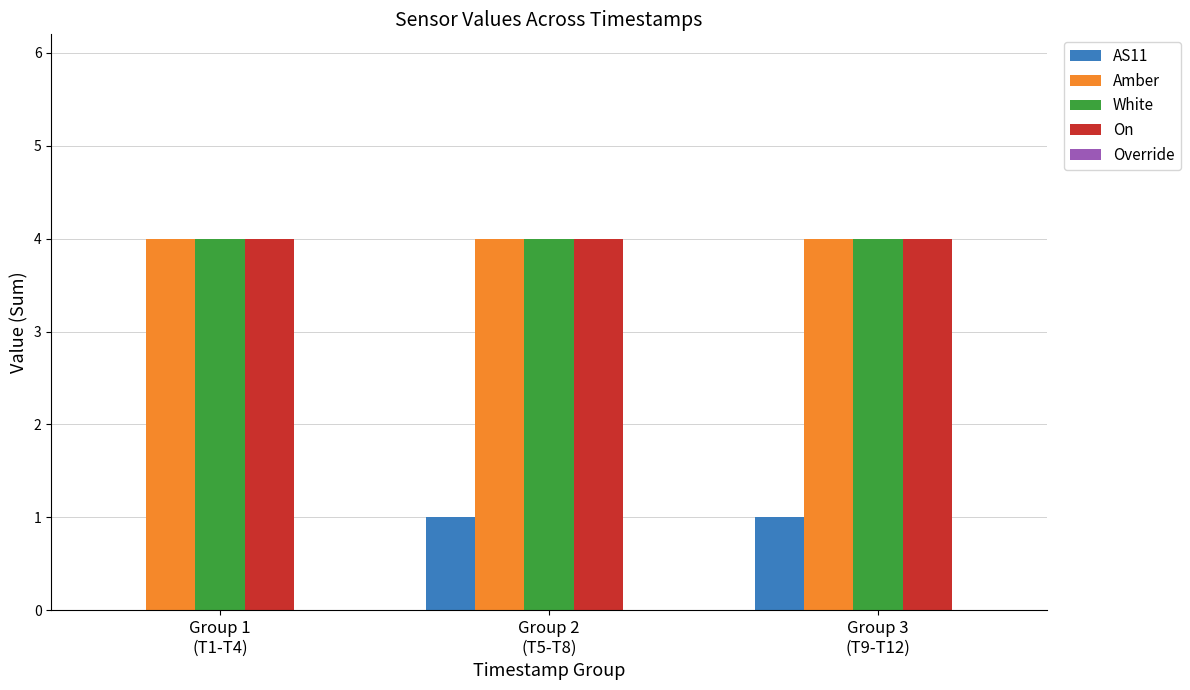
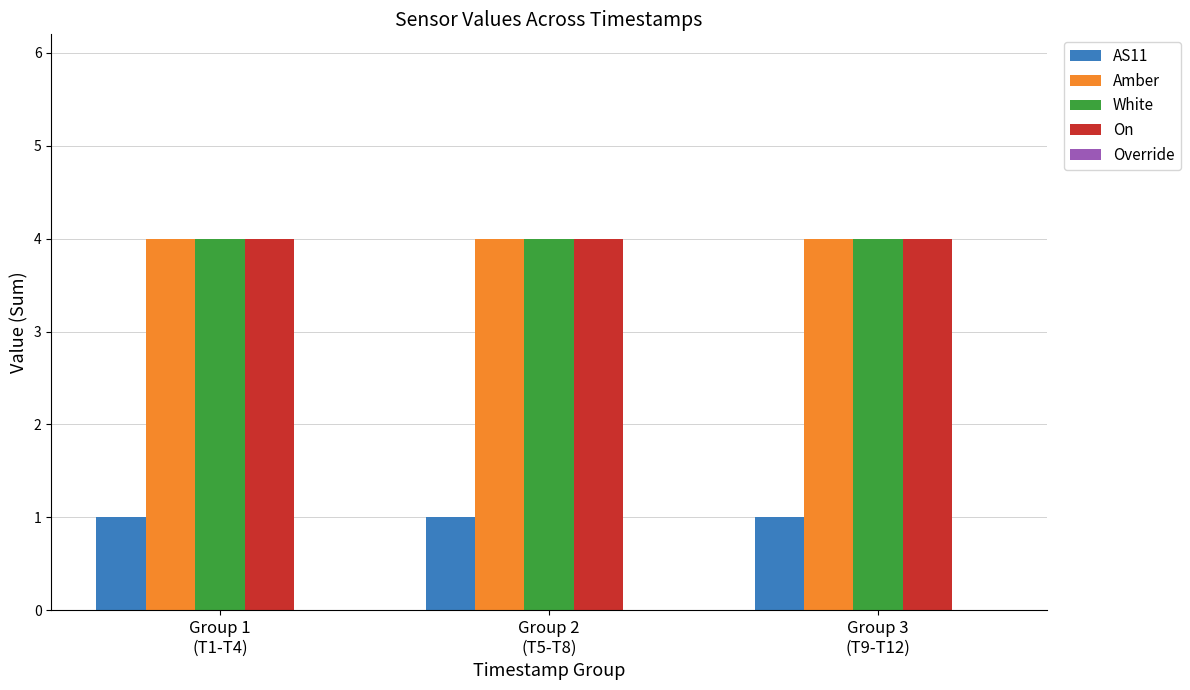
AS11, Group 1 (T1-T4): 0 -> 1
